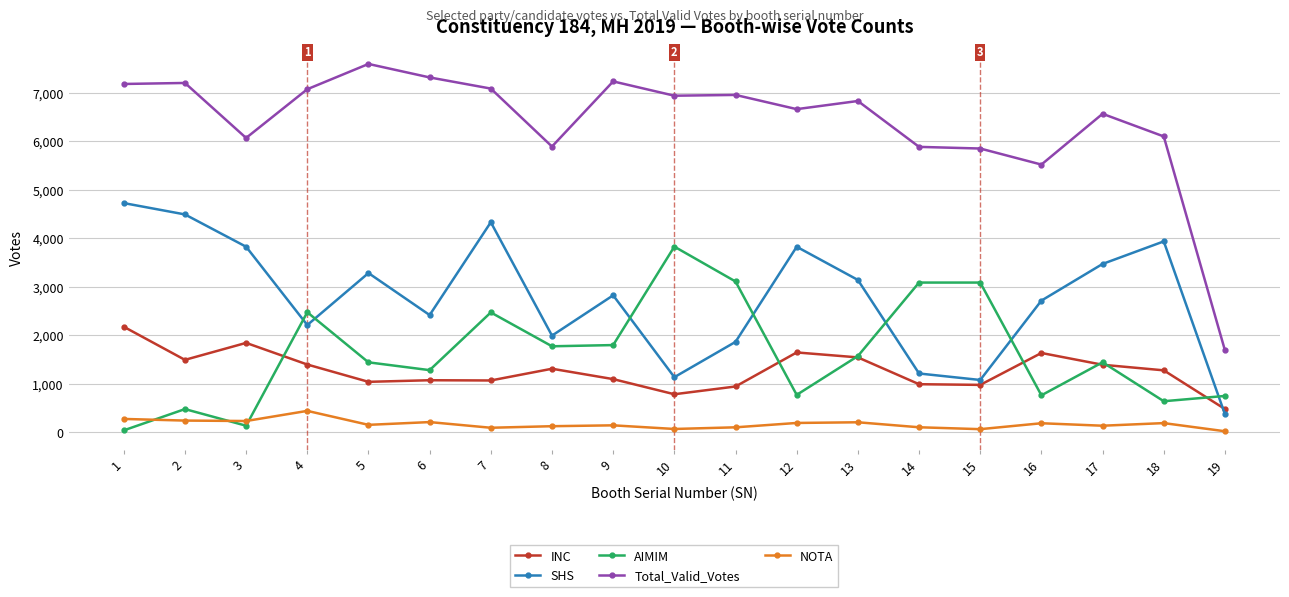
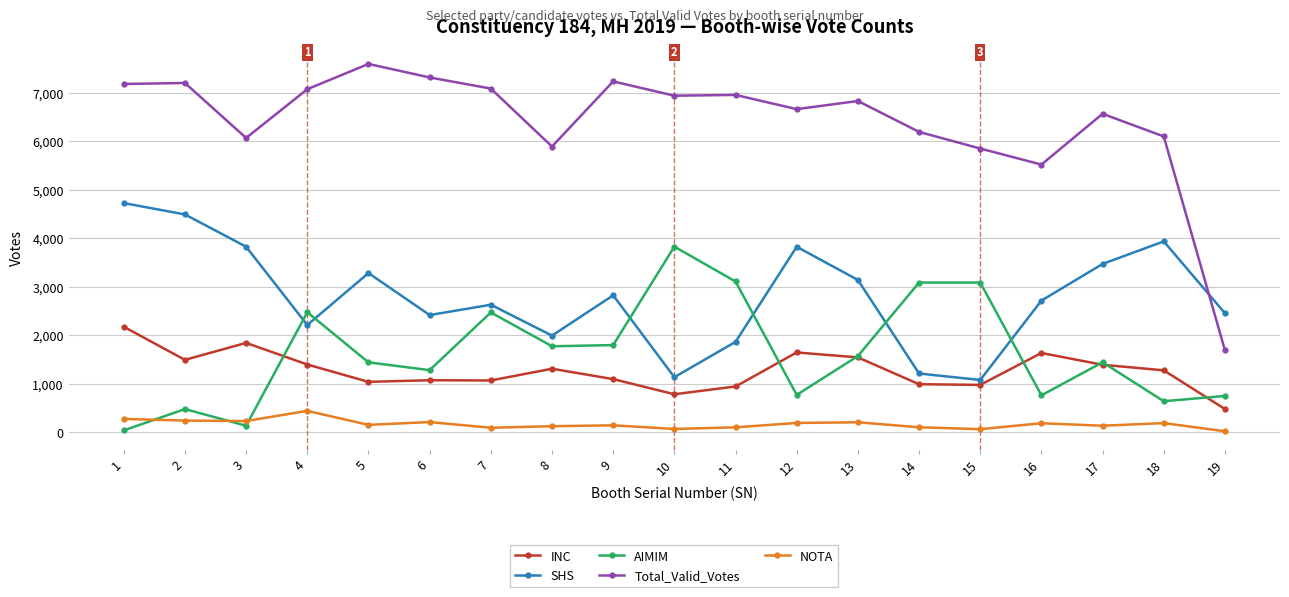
SHS, 7: 4,300 -> 2,600
Total_Valid_Votes, 14: 5,900 -> 6,200
SHS, 19: 400 -> 2,500
